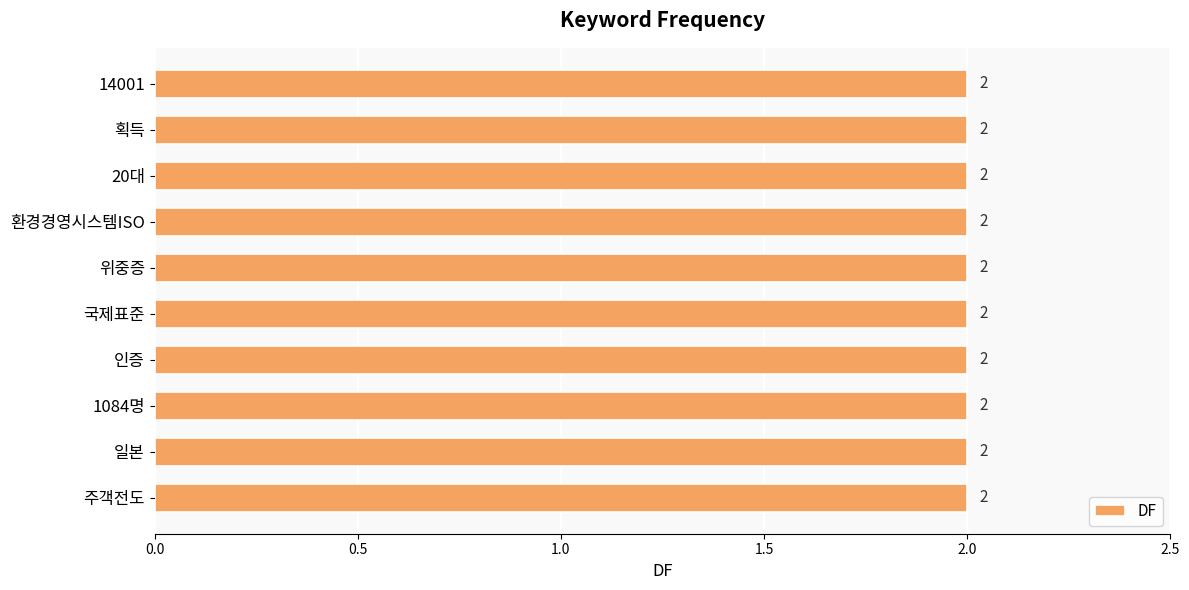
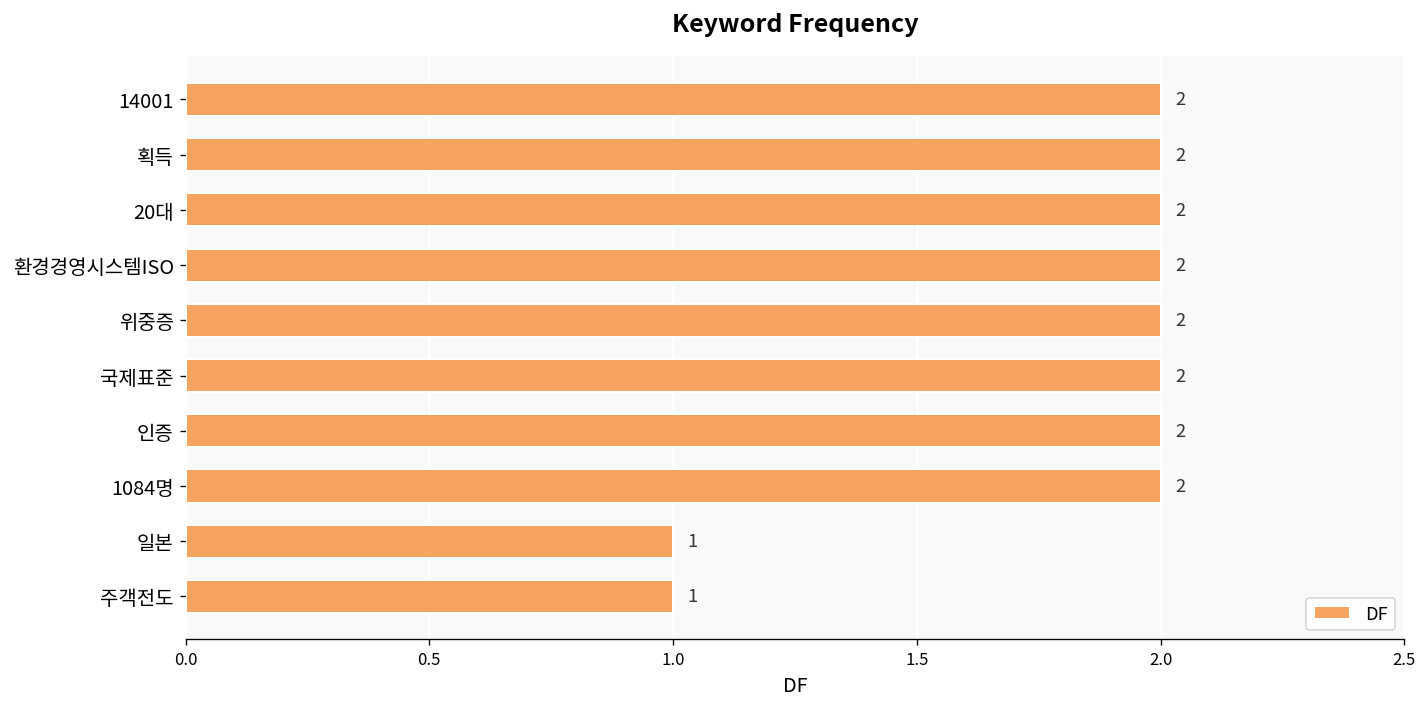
일본: 2 -> 1
주객전도: 2 -> 1
